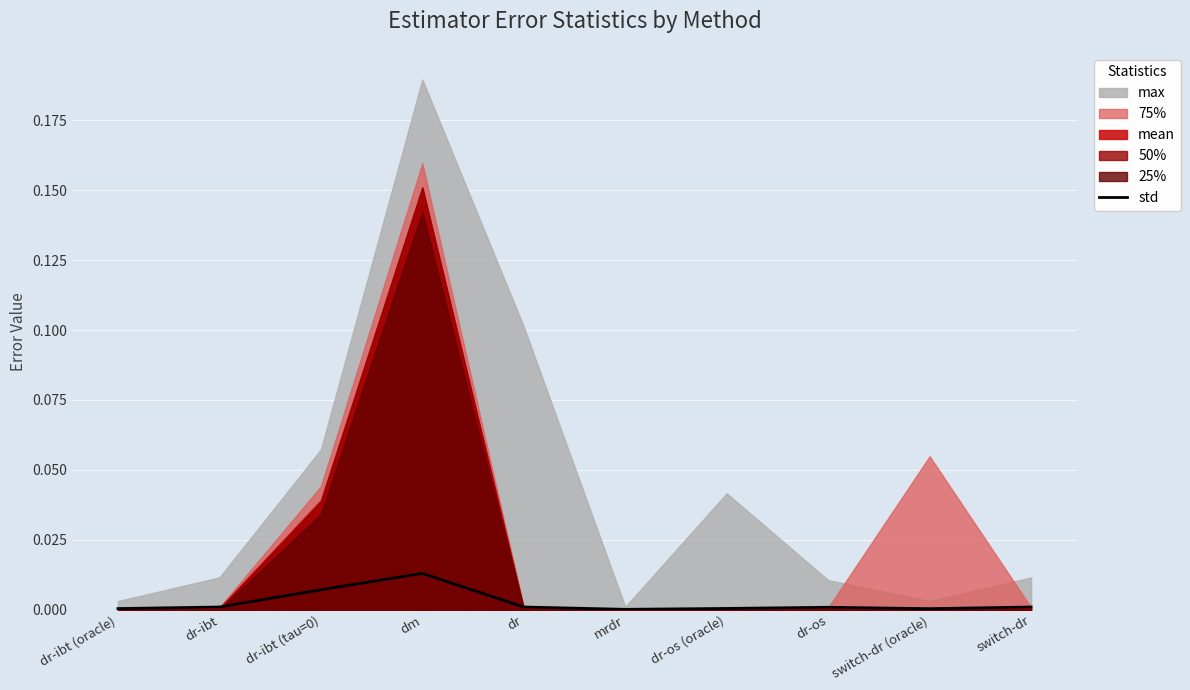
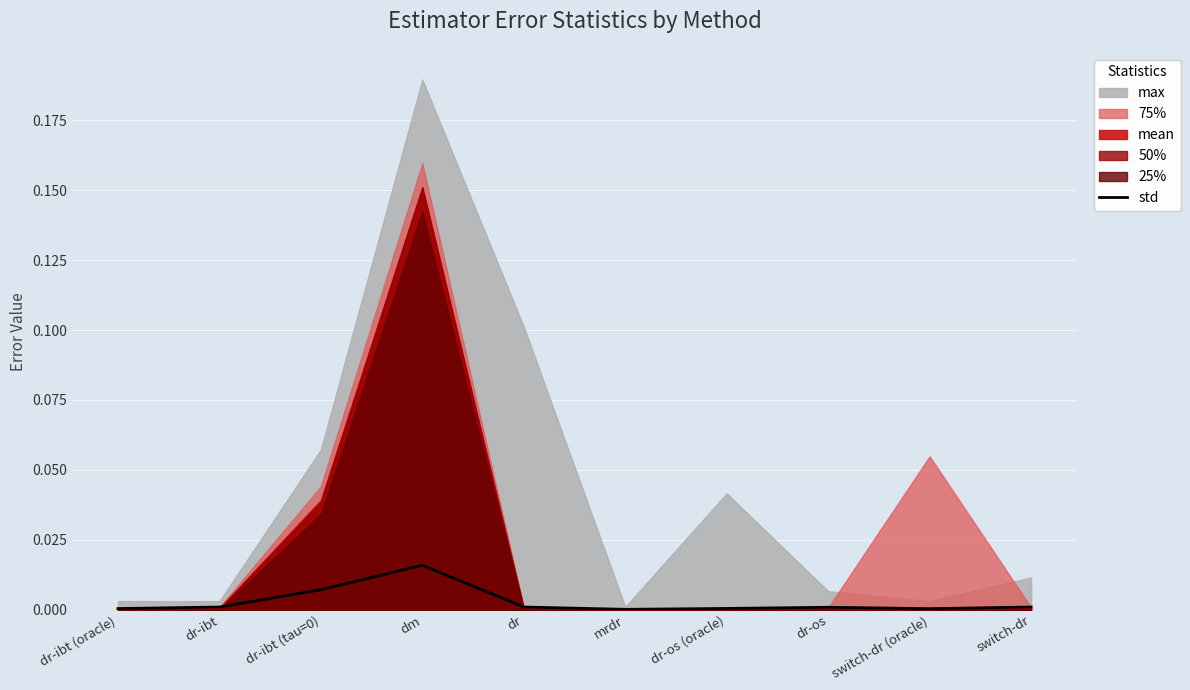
max, dr-ibt: 0.012 -> 0.003
std, dm: 0.013 -> 0.016
max, dr-os: 0.011 -> 0.007
